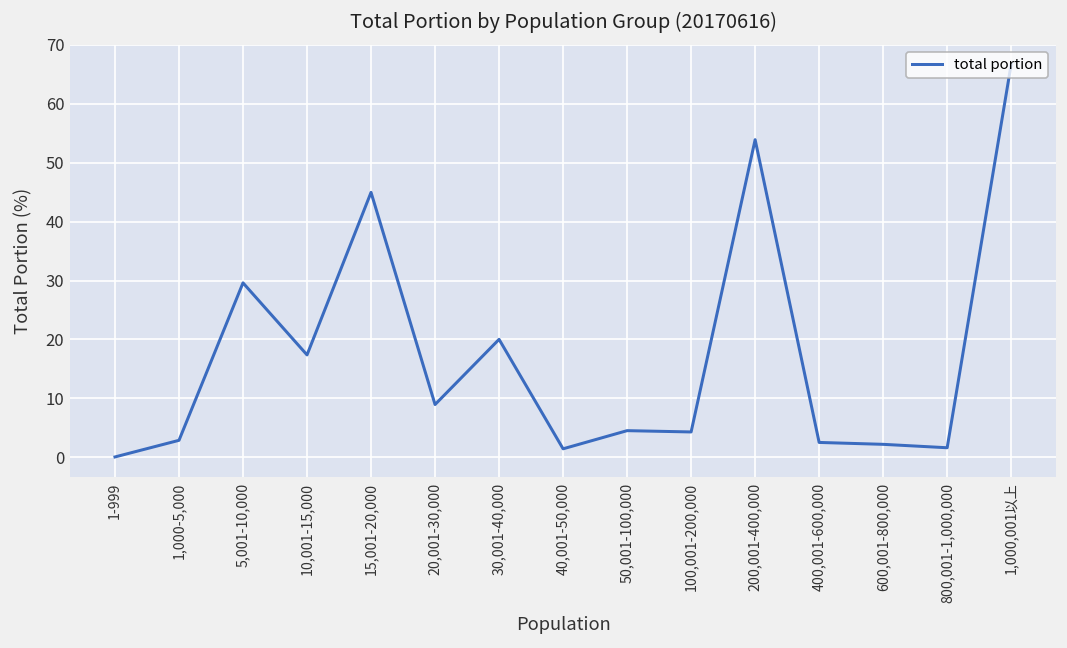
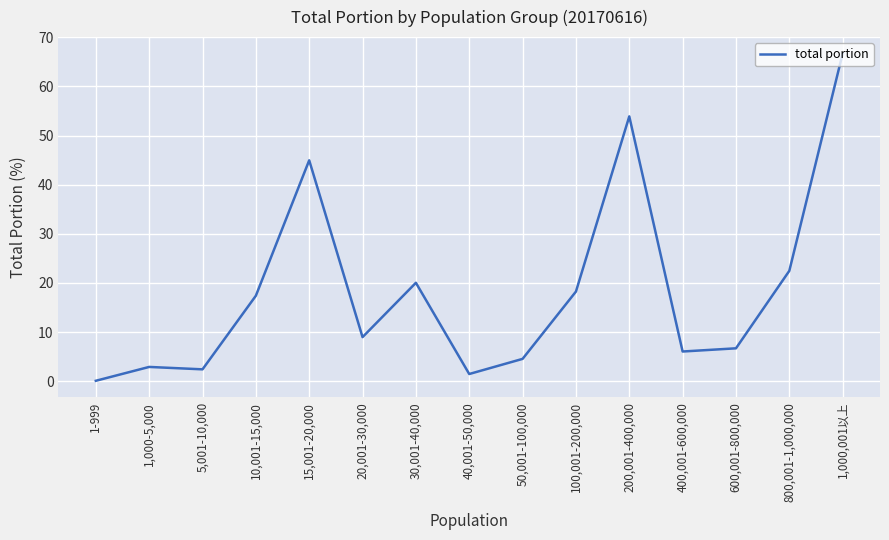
5,001-10,000: 30 -> 2
100,001-200,000: 4 -> 18
400,001-600,000: 3 -> 6
600,001-800,000: 2 -> 7
800,001-1,000,000: 2 -> 22
